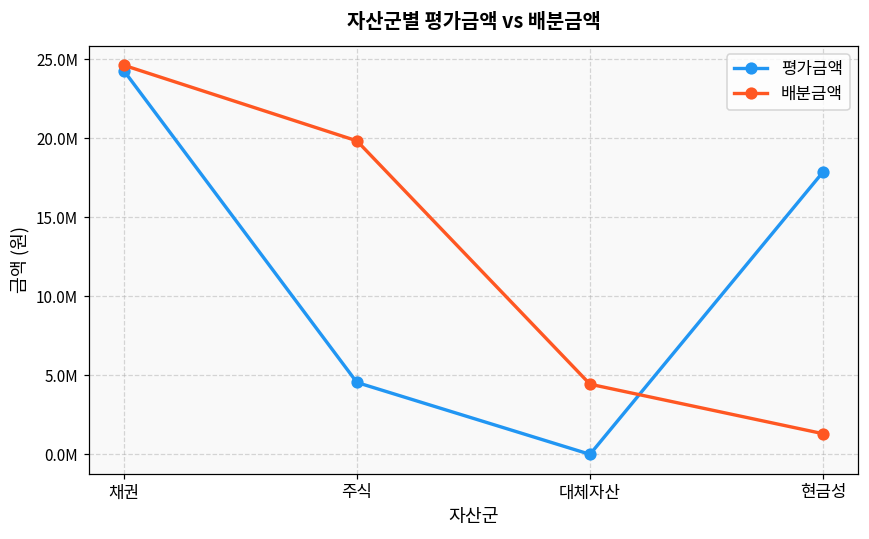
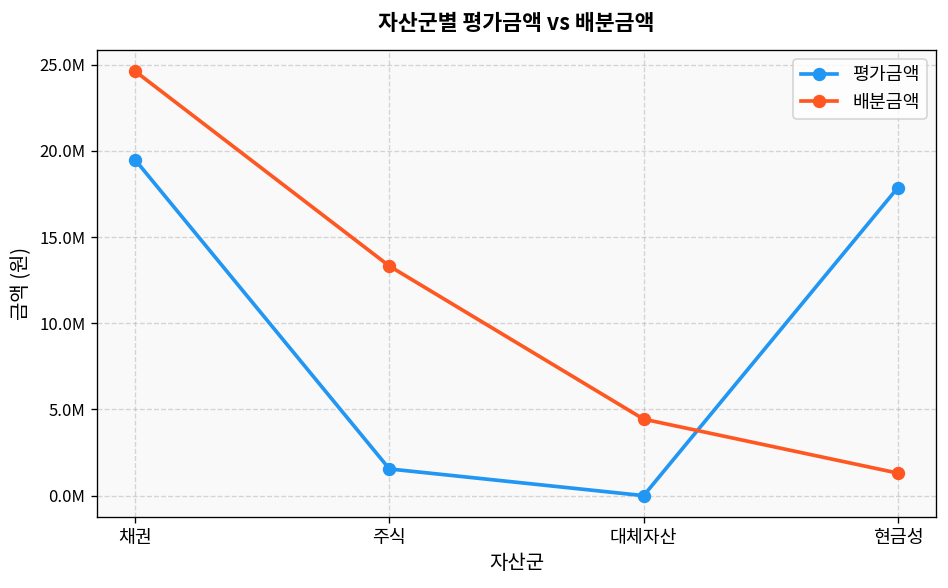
평가금액, 채권: 24300000 -> 19500000
평가금액, 주식: 4500000 -> 1600000
배분금액, 주식: 19800000 -> 13300000
